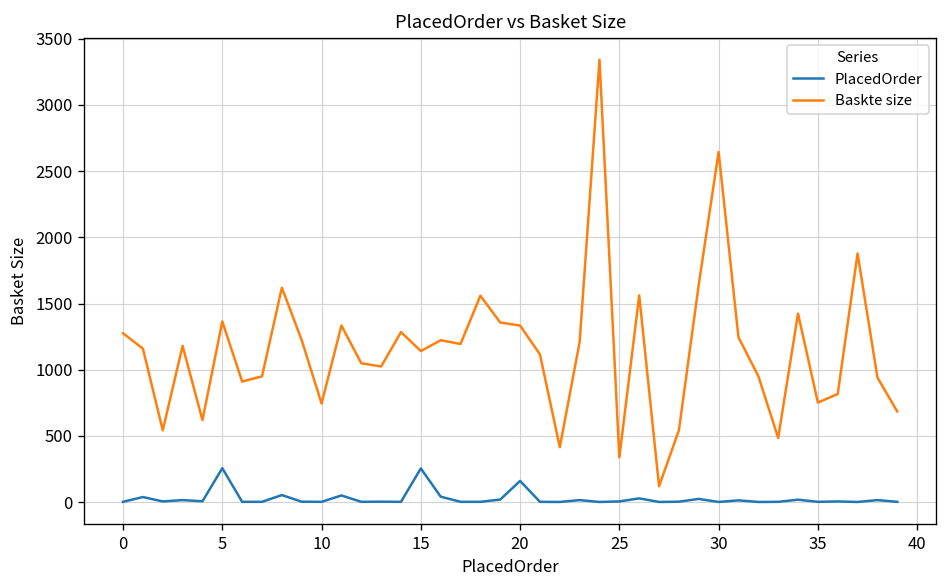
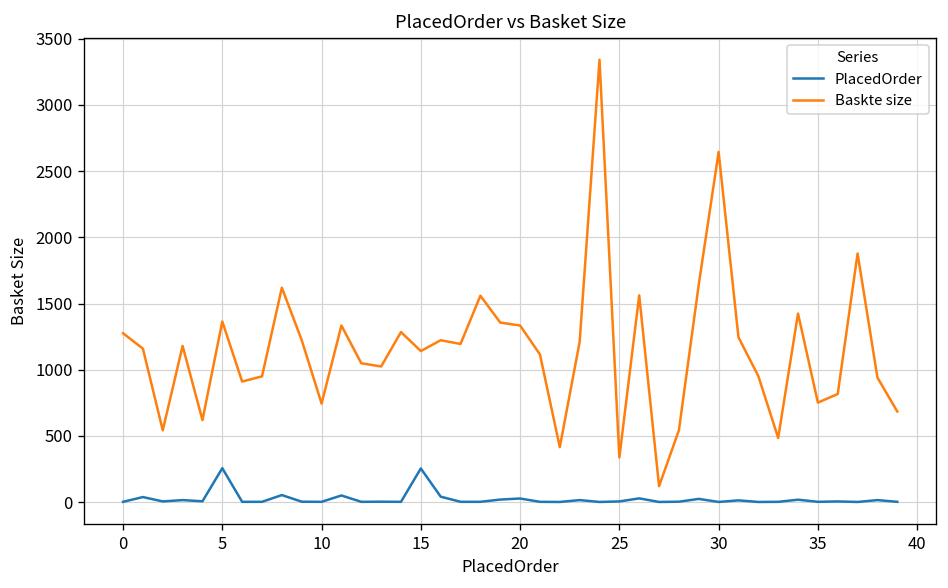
PlacedOrder, 20: 160 -> 30
